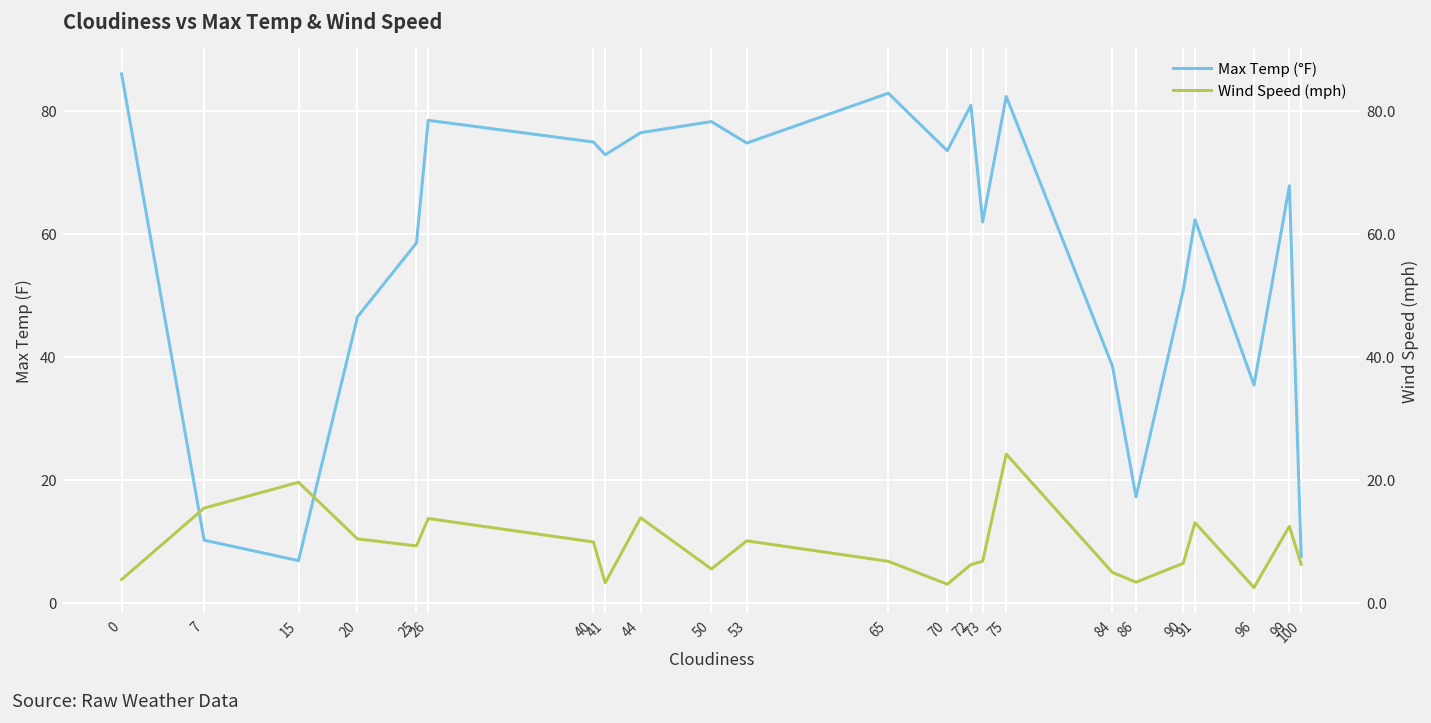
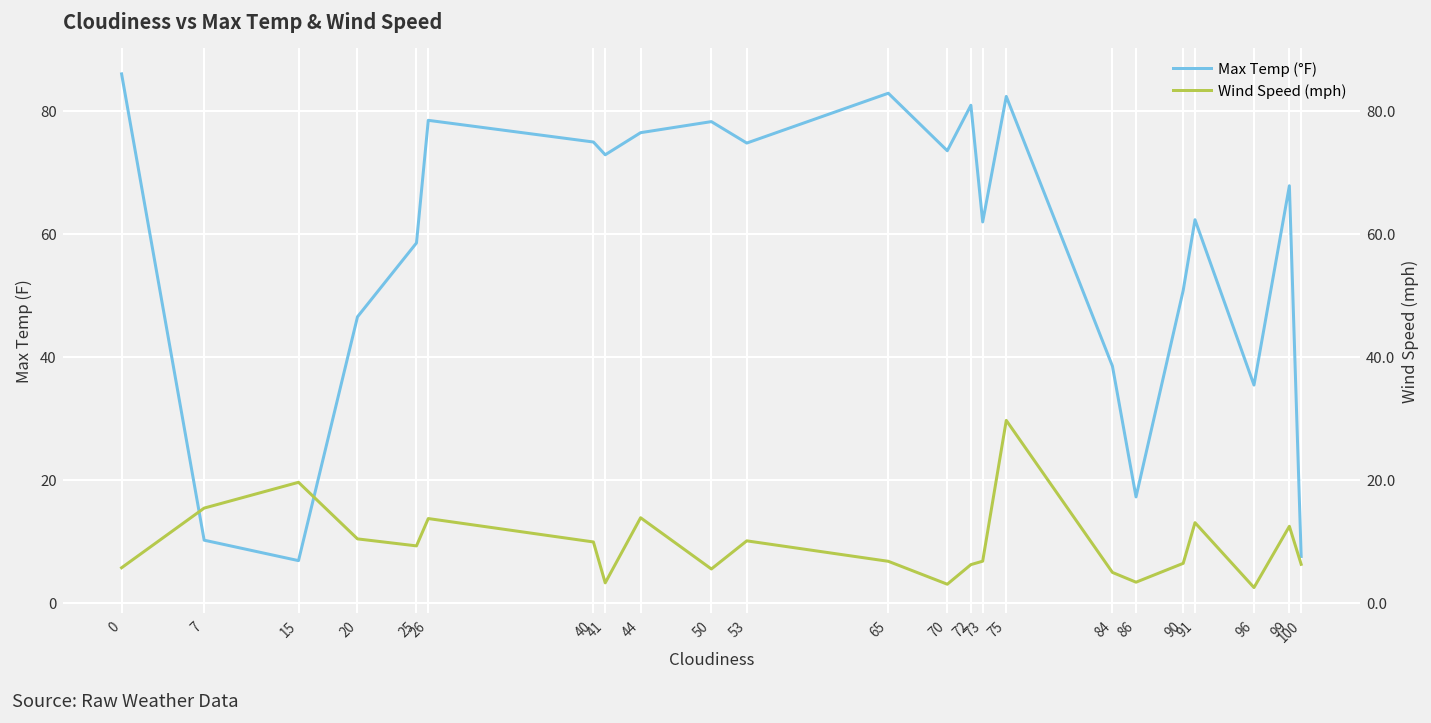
Wind Speed (mph), 0: 4 -> 6
Wind Speed (mph), 75: 24 -> 30
